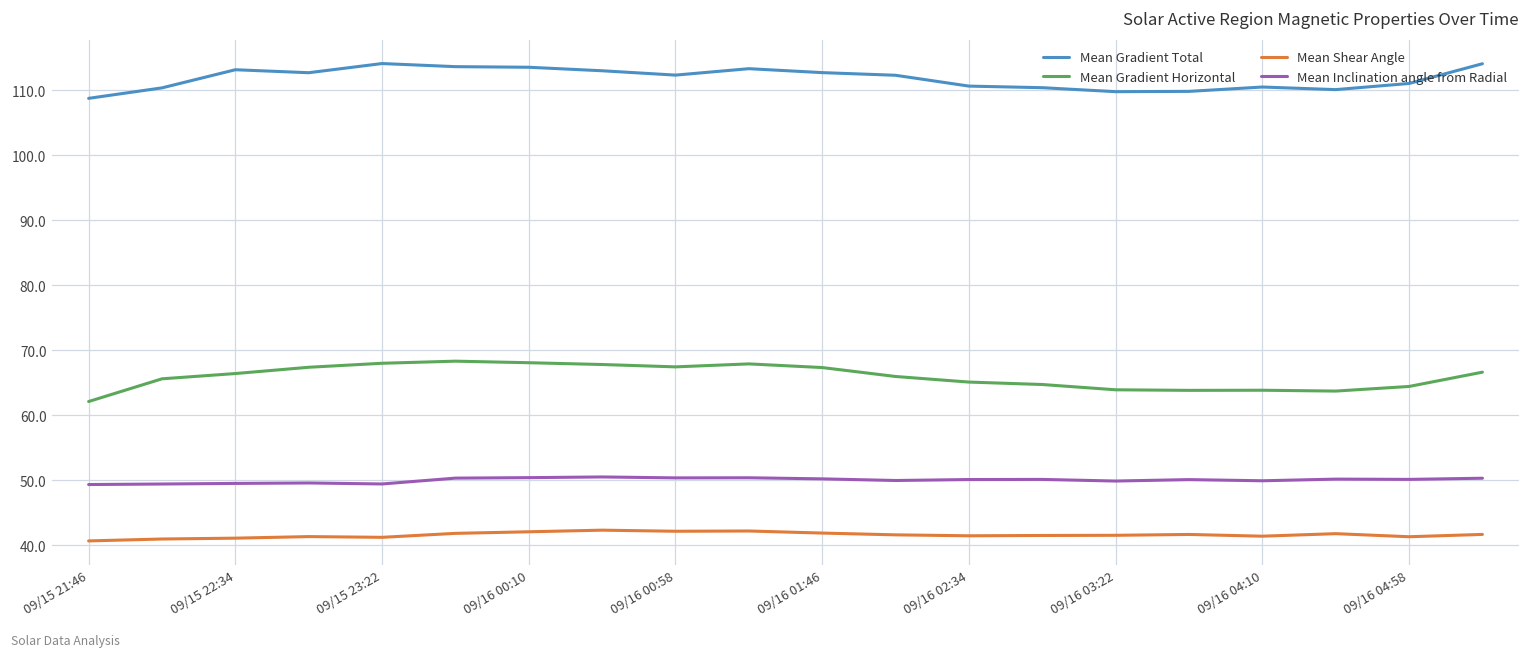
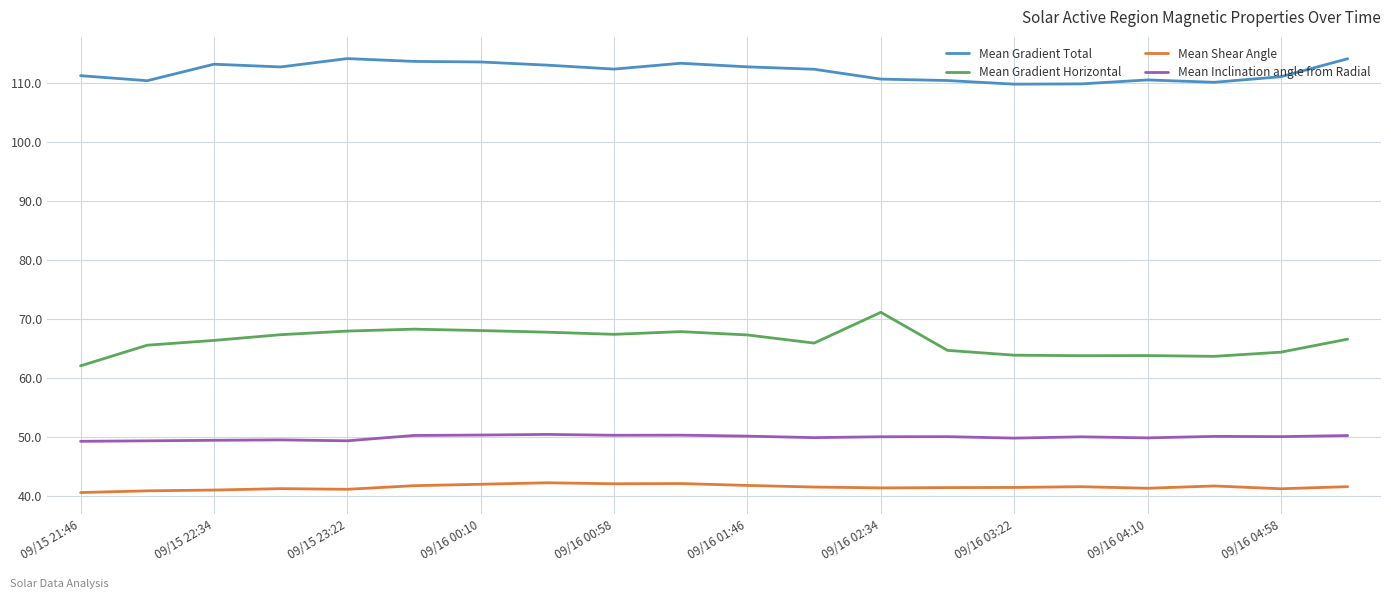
Mean Gradient Total, 09/15 21:46: 109 -> 111
Mean Gradient Horizontal, 09/16 02:34: 65 -> 71
